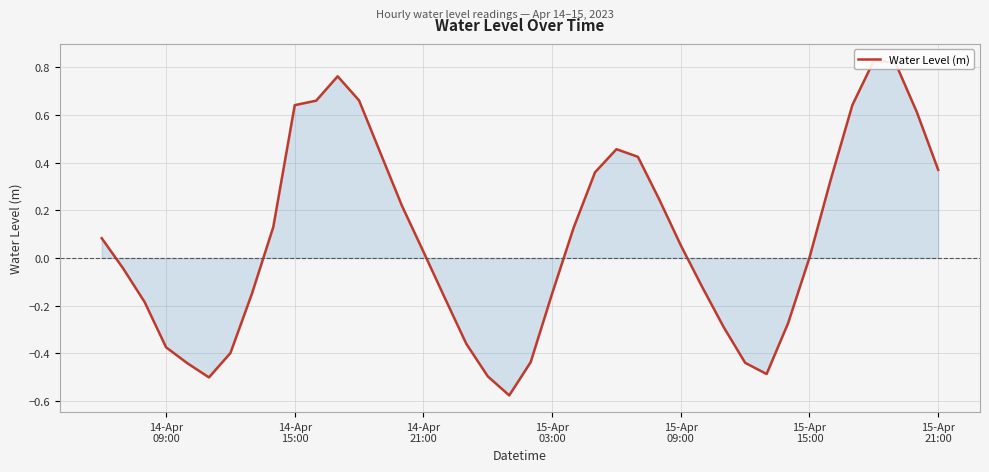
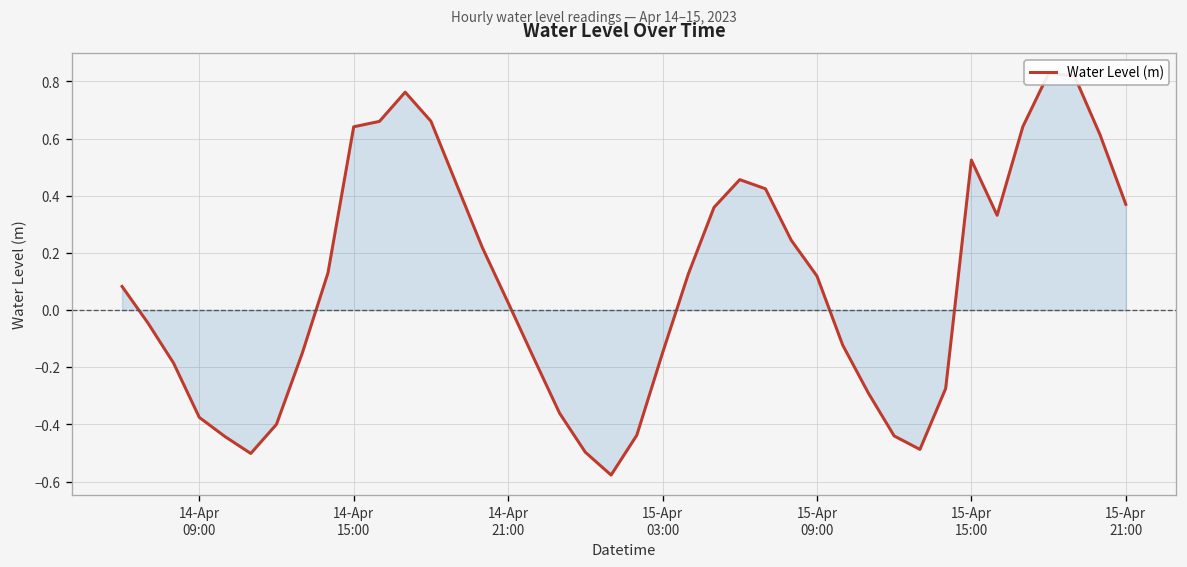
Water Level (m), 15-Apr 09:00: 0.05 -> 0.12
Water Level (m), 15-Apr 15:00: 0.00 -> 0.52
